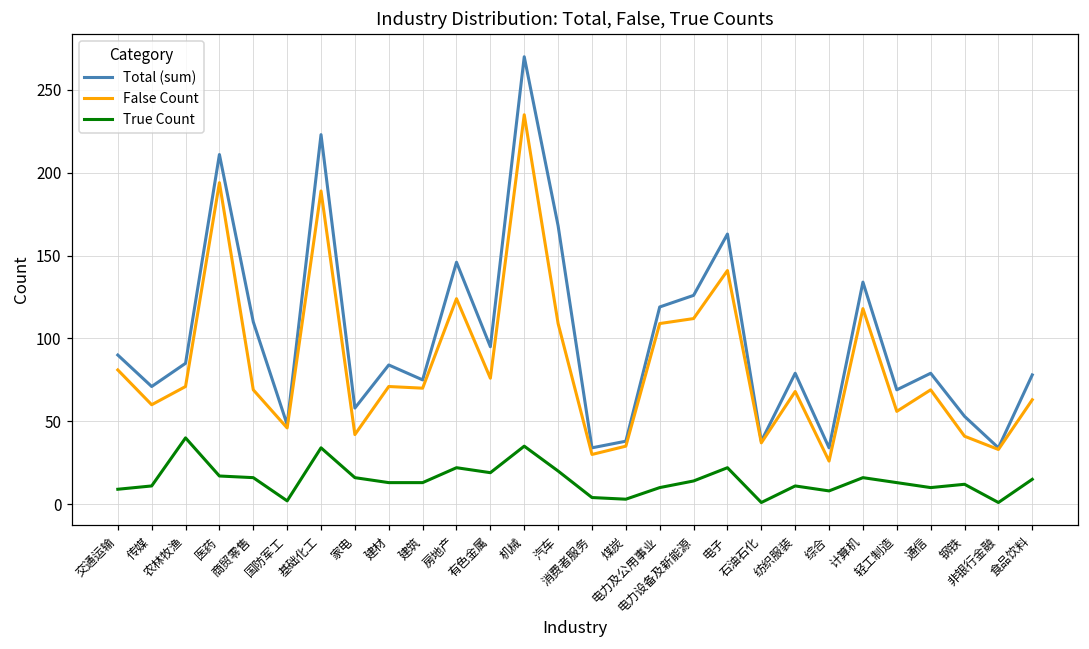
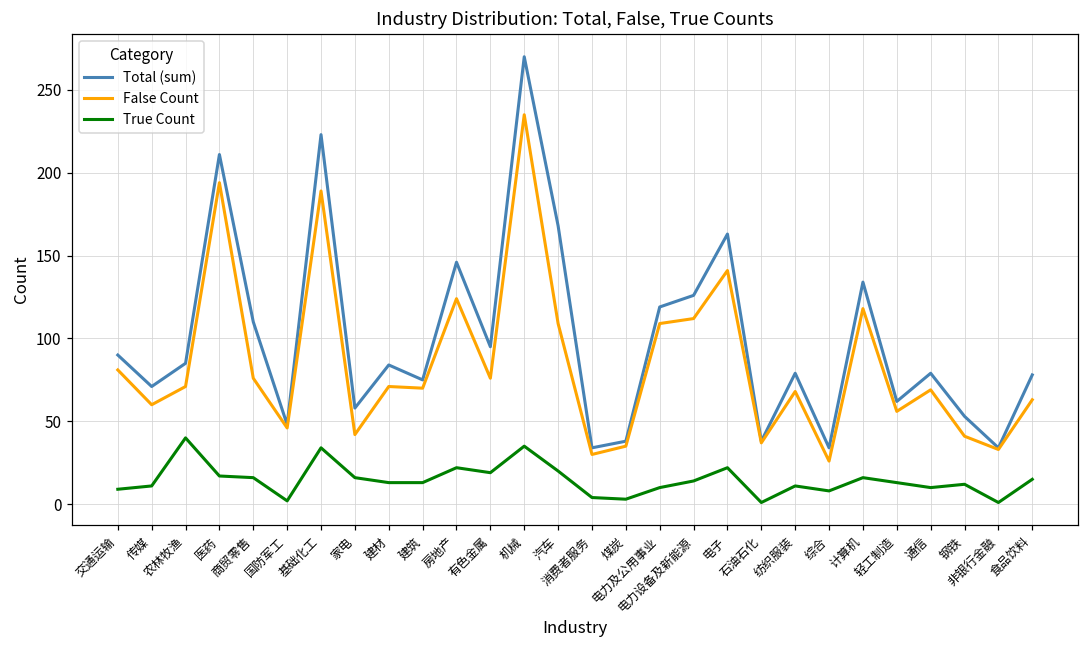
False Count, 商贸零售: 69 -> 76
Total (sum), 轻工制造: 69 -> 62
